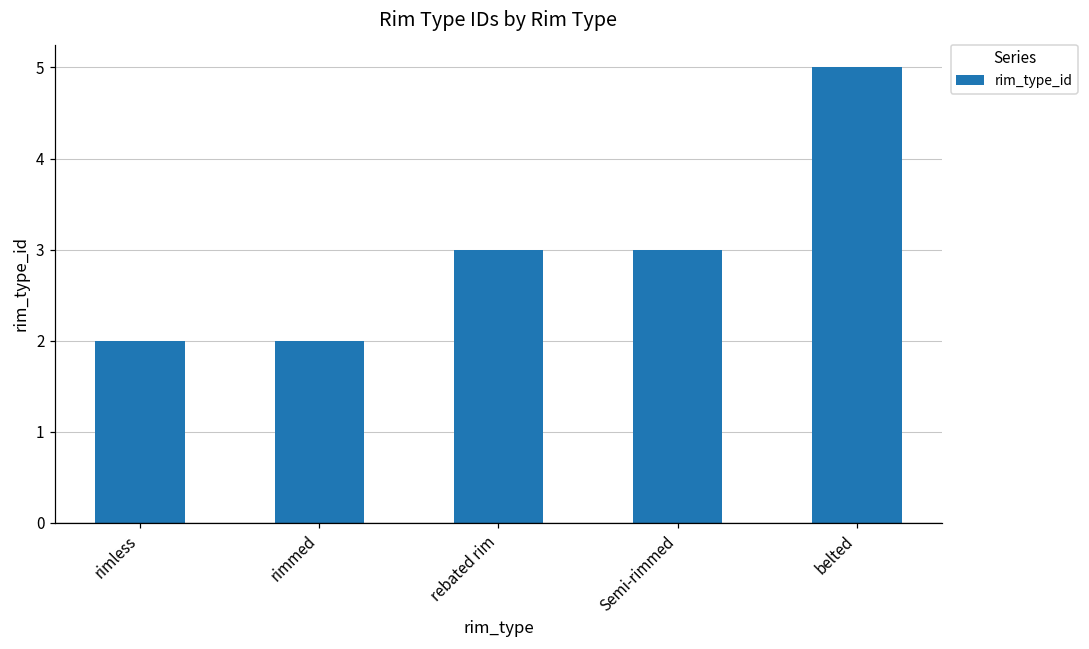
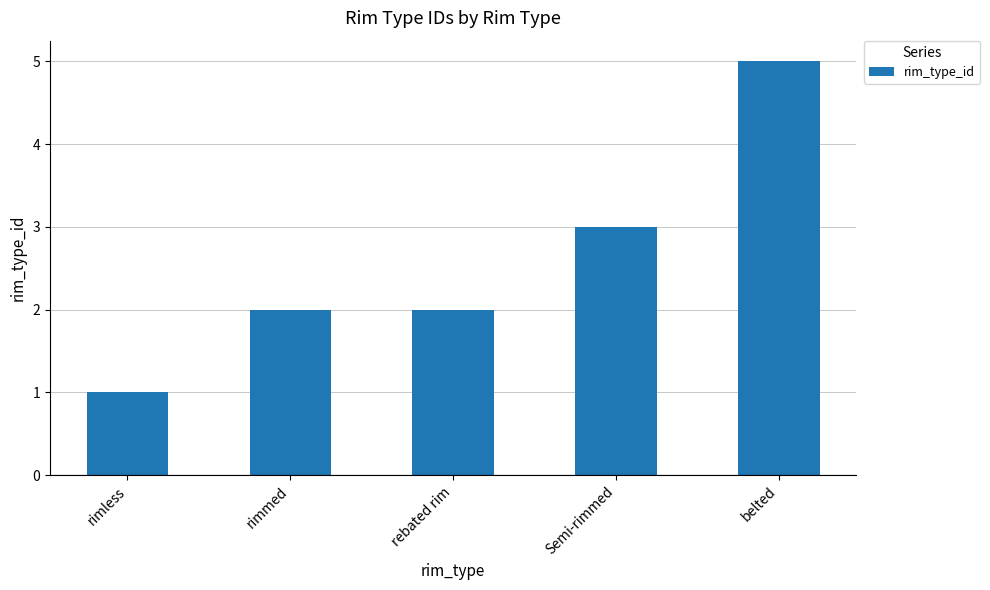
rimless: 2 -> 1
rebated rim: 3 -> 2
